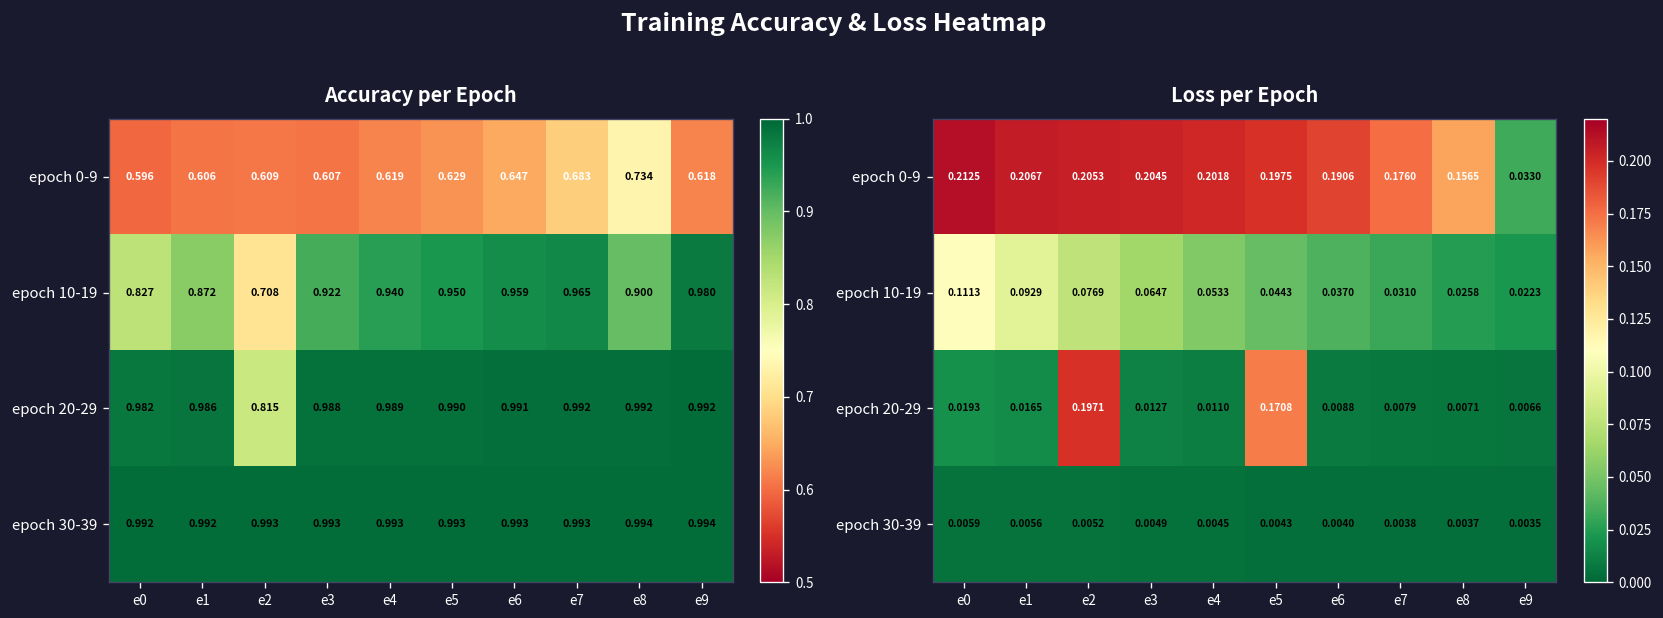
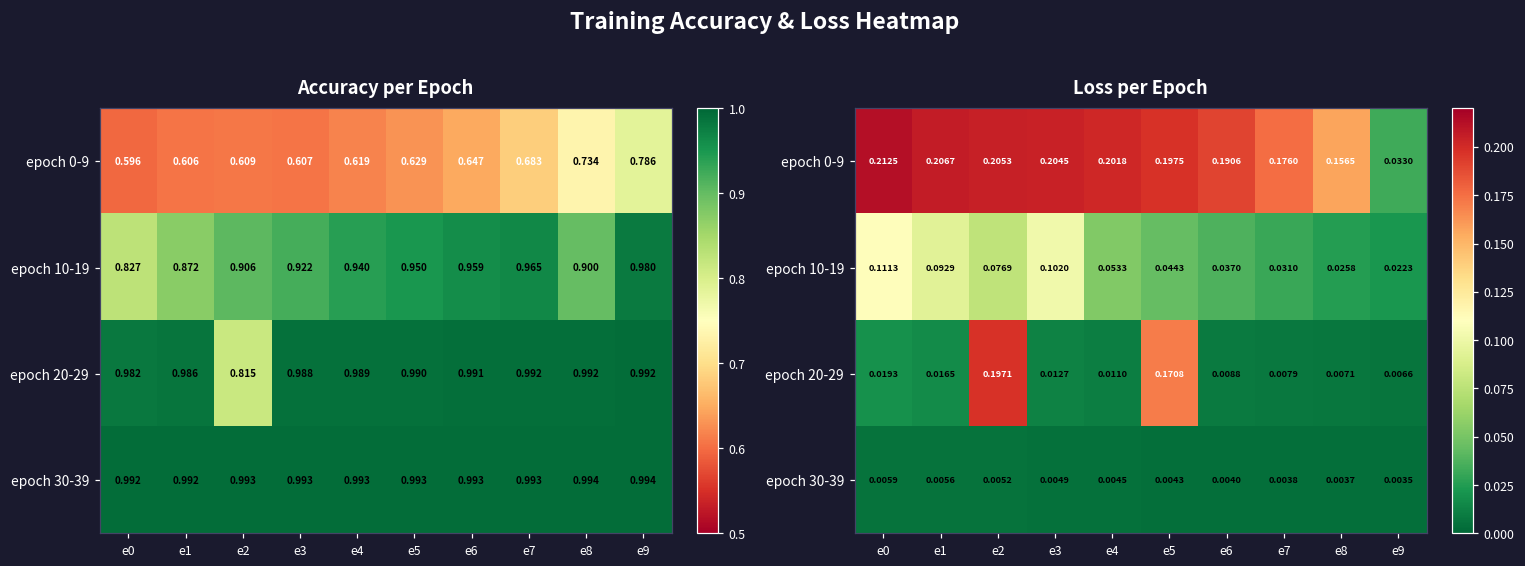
Accuracy per Epoch, epoch 0-9, e9: 0.618 -> 0.786
Accuracy per Epoch, epoch 10-19, e2: 0.708 -> 0.906
Loss per Epoch, epoch 10-19, e3: 0.0647 -> 0.1020
